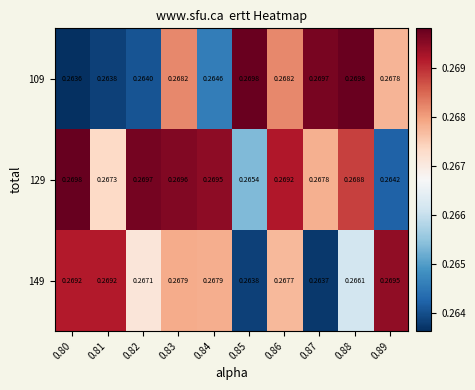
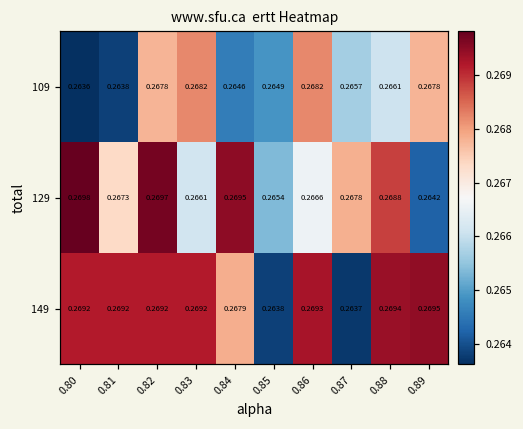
109, 0.82: 0.2640 -> 0.2678
109, 0.85: 0.2698 -> 0.2649
109, 0.87: 0.2697 -> 0.2657
109, 0.88: 0.2698 -> 0.2661
129, 0.83: 0.2696 -> 0.2661
129, 0.86: 0.2692 -> 0.2666
149, 0.82: 0.2671 -> 0.2692
149, 0.83: 0.2679 -> 0.2692
149, 0.86: 0.2677 -> 0.2693
149, 0.88: 0.2661 -> 0.2694
